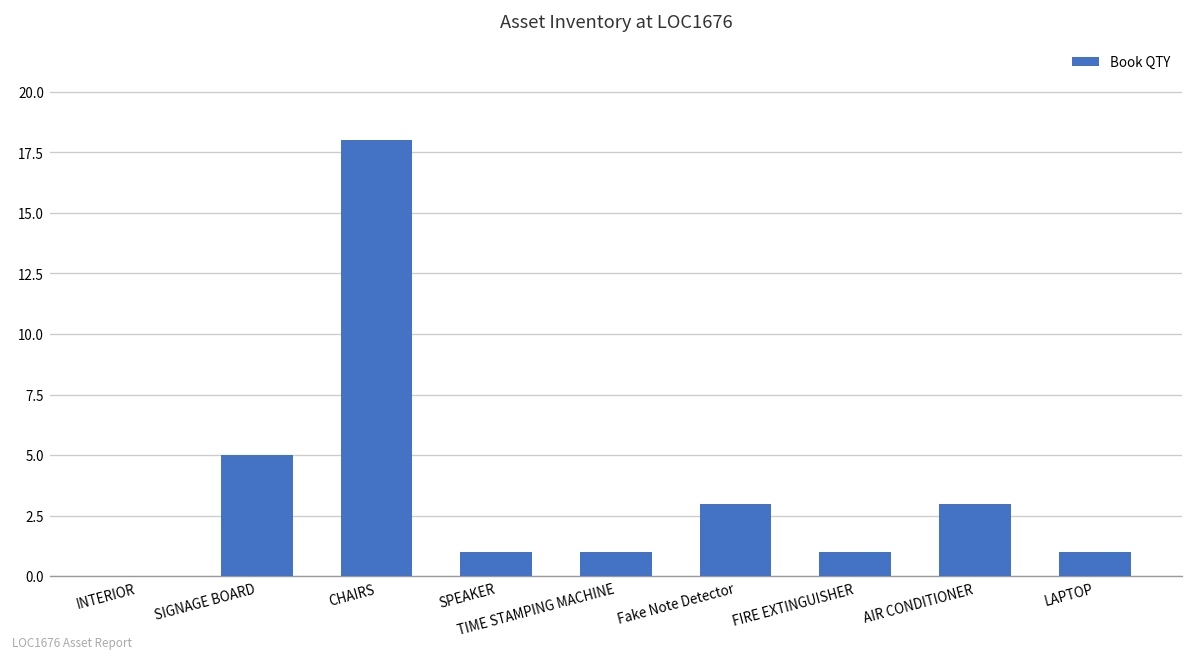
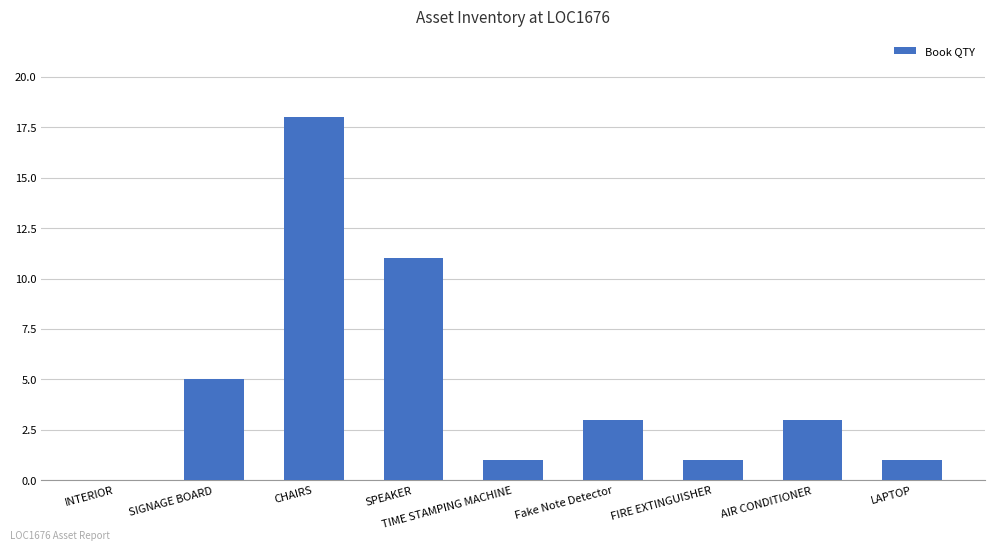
SPEAKER: 1 -> 11
